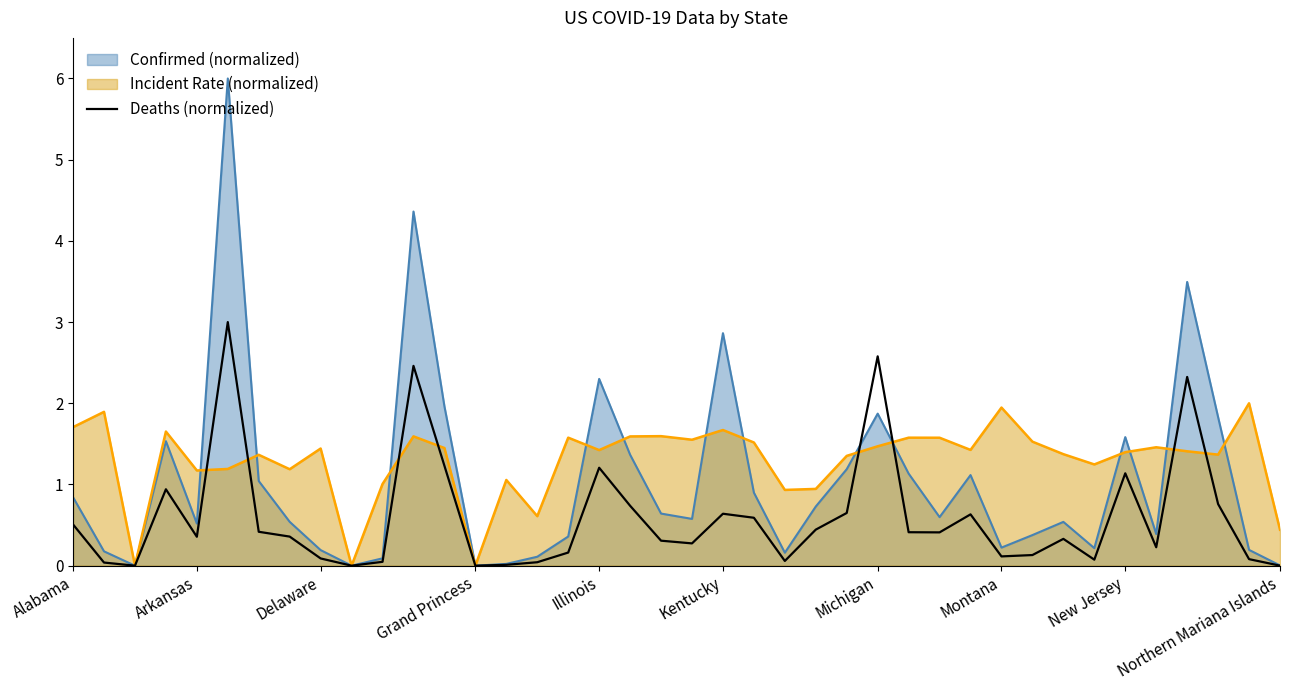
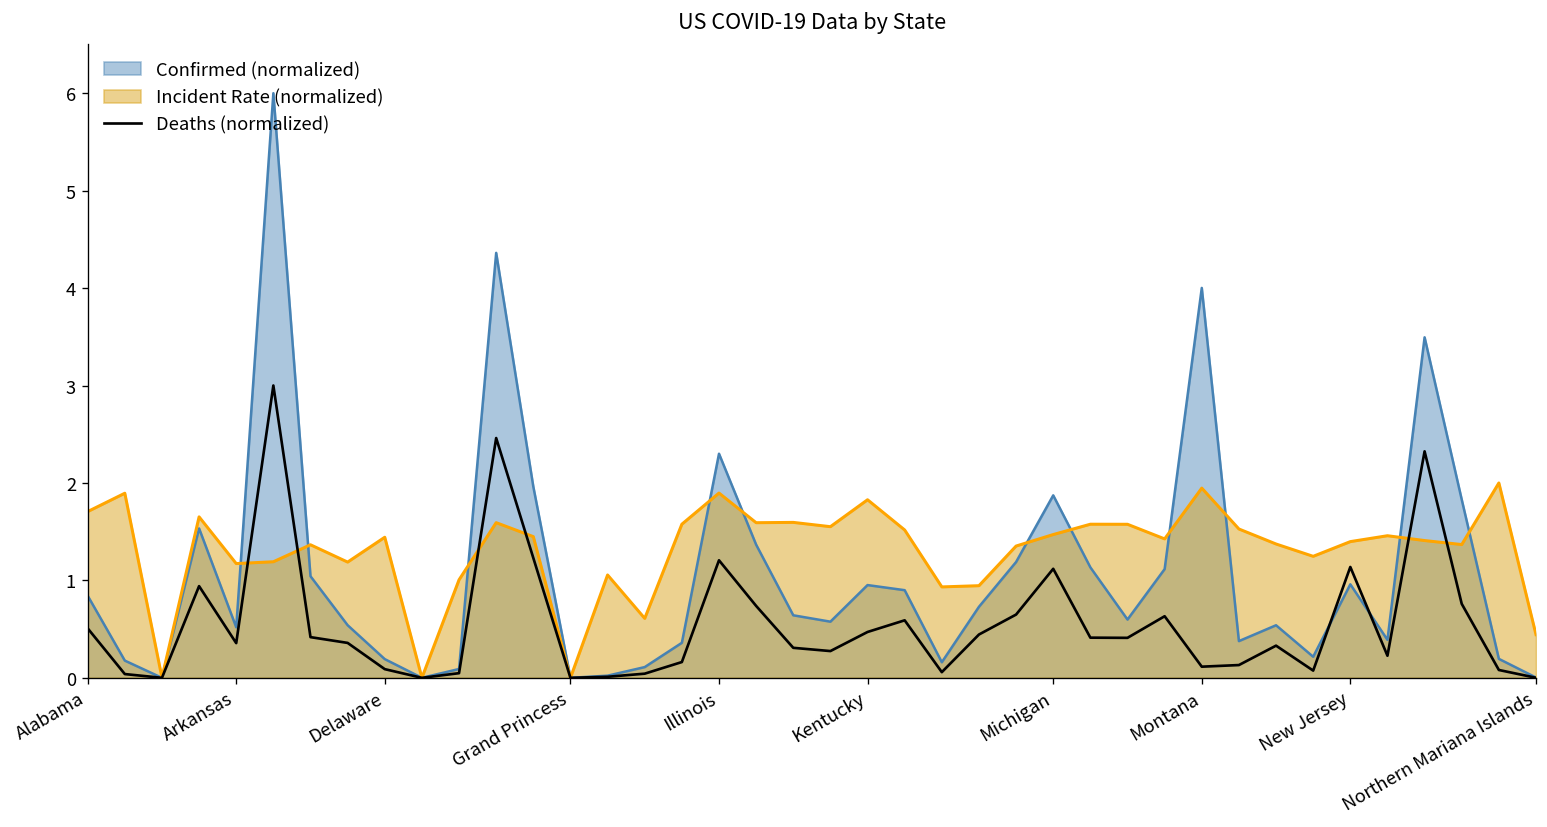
Incident Rate (normalized), Illinois: 1.4 -> 1.9
Confirmed (normalized), Kentucky: 2.9 -> 1.0
Incident Rate (normalized), Kentucky: 1.7 -> 1.8
Deaths (normalized), Kentucky: 0.6 -> 0.5
Deaths (normalized), Michigan: 2.6 -> 1.1
Confirmed (normalized), Montana: 0.2 -> 4.0
Confirmed (normalized), New Jersey: 1.6 -> 1.0
